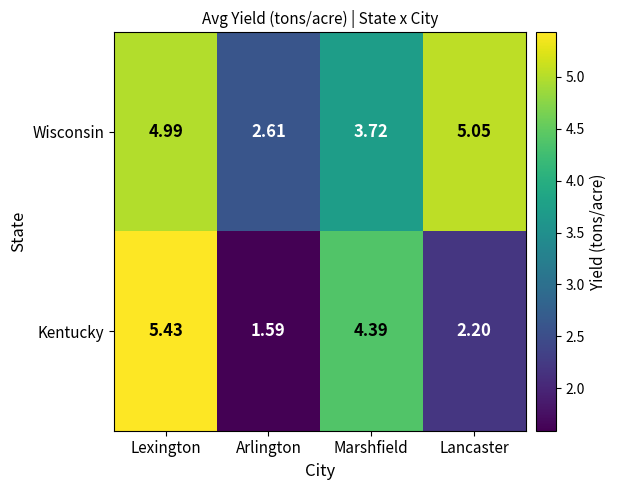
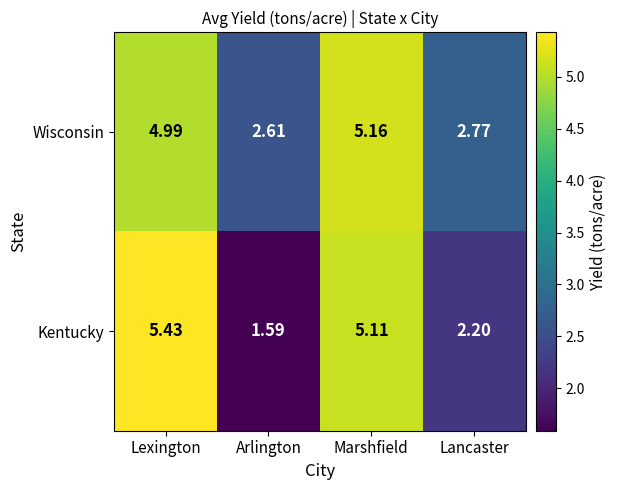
Wisconsin, Marshfield: 3.72 -> 5.16
Wisconsin, Lancaster: 5.05 -> 2.77
Kentucky, Marshfield: 4.39 -> 5.11
